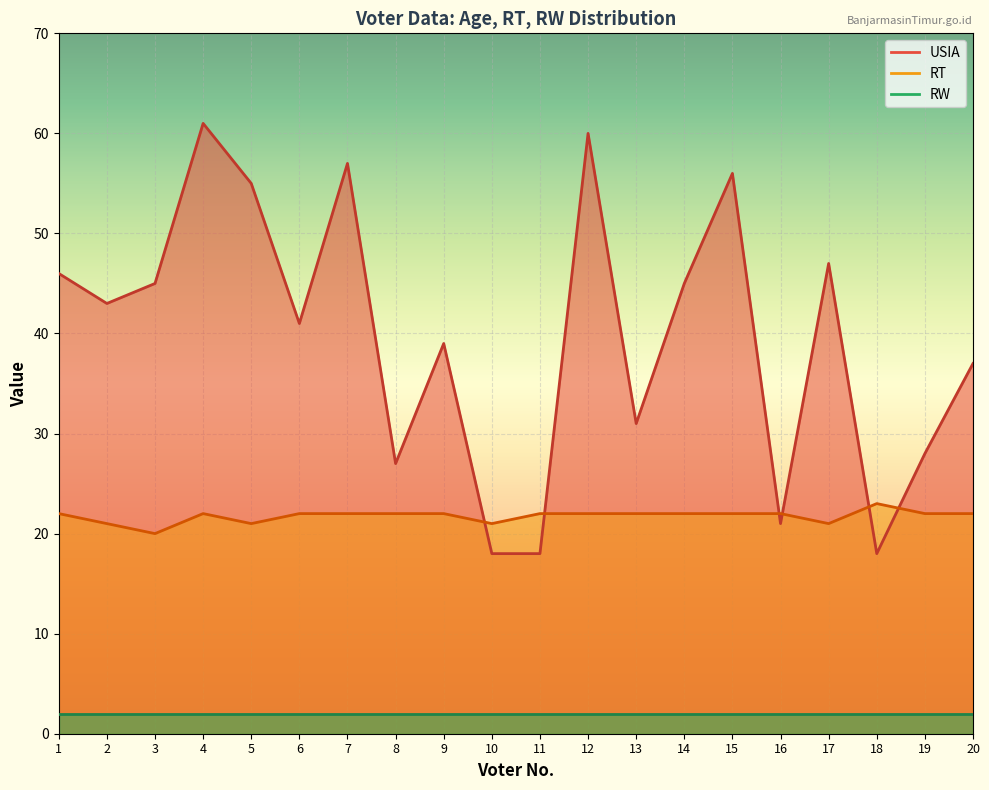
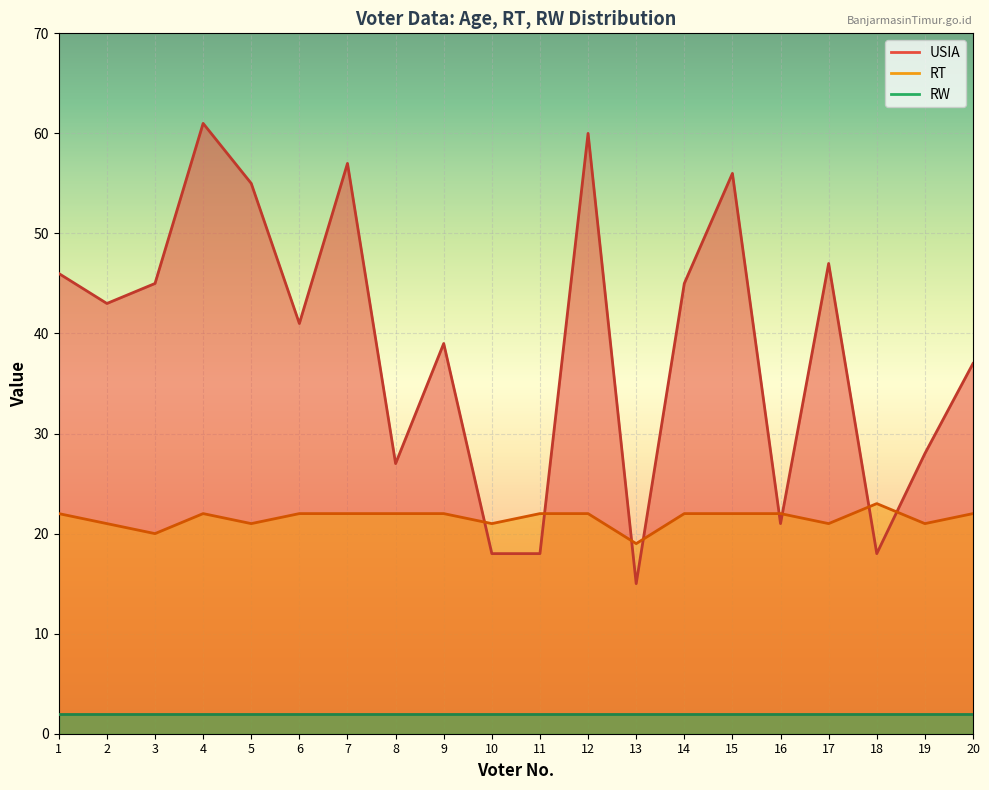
USIA, 13: 31 -> 15
RT, 13: 22 -> 19
RT, 19: 22 -> 21
